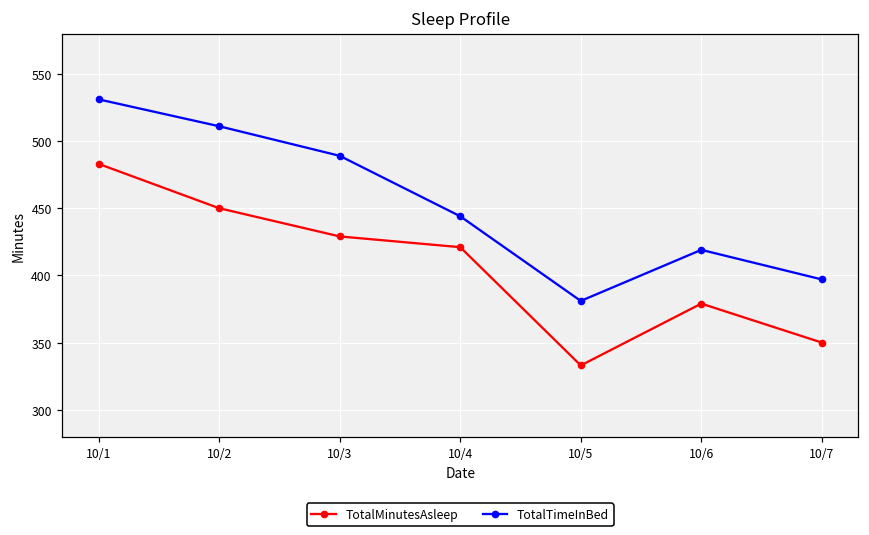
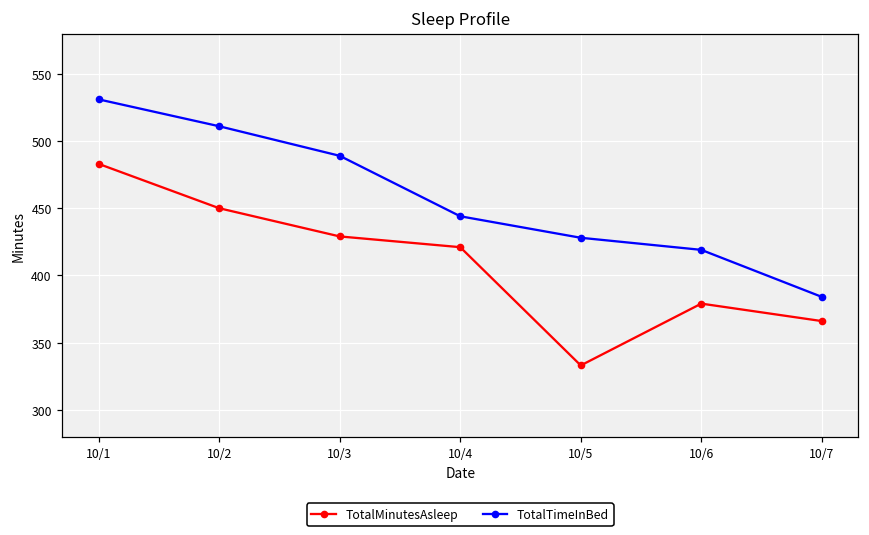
TotalTimeInBed, 10/5: 381 -> 428
TotalMinutesAsleep, 10/7: 350 -> 366
TotalTimeInBed, 10/7: 397 -> 384
